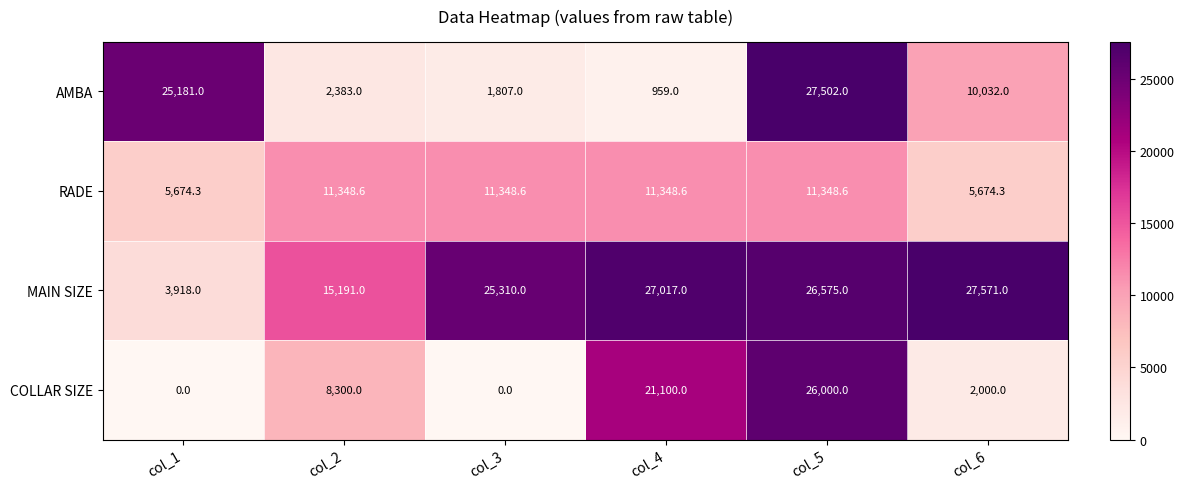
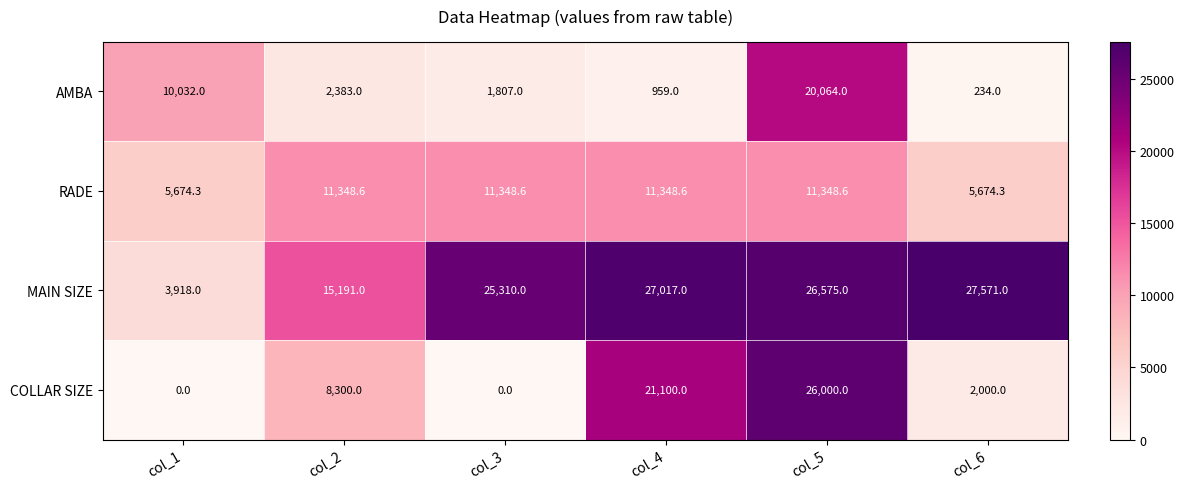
AMBA, col_1: 25,181.0 -> 10,032.0
AMBA, col_5: 27,502.0 -> 20,064.0
AMBA, col_6: 10,032.0 -> 234.0
